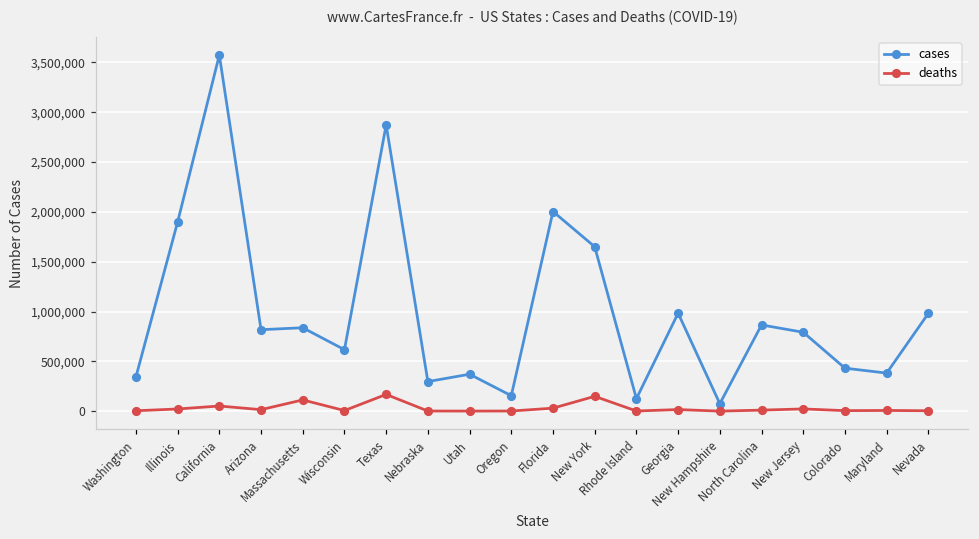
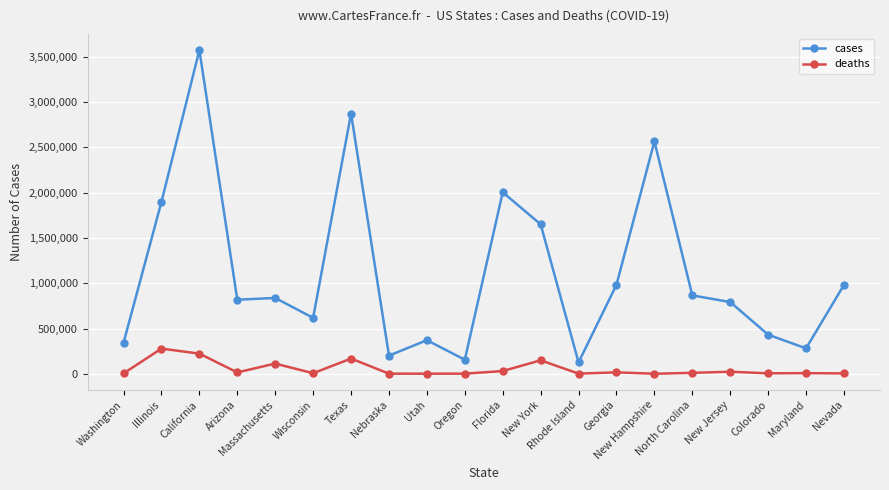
deaths, Illinois: 0 -> 300,000
deaths, California: 100,000 -> 200,000
cases, Nebraska: 300,000 -> 200,000
cases, New Hampshire: 100,000 -> 2,600,000
cases, Maryland: 400,000 -> 300,000
